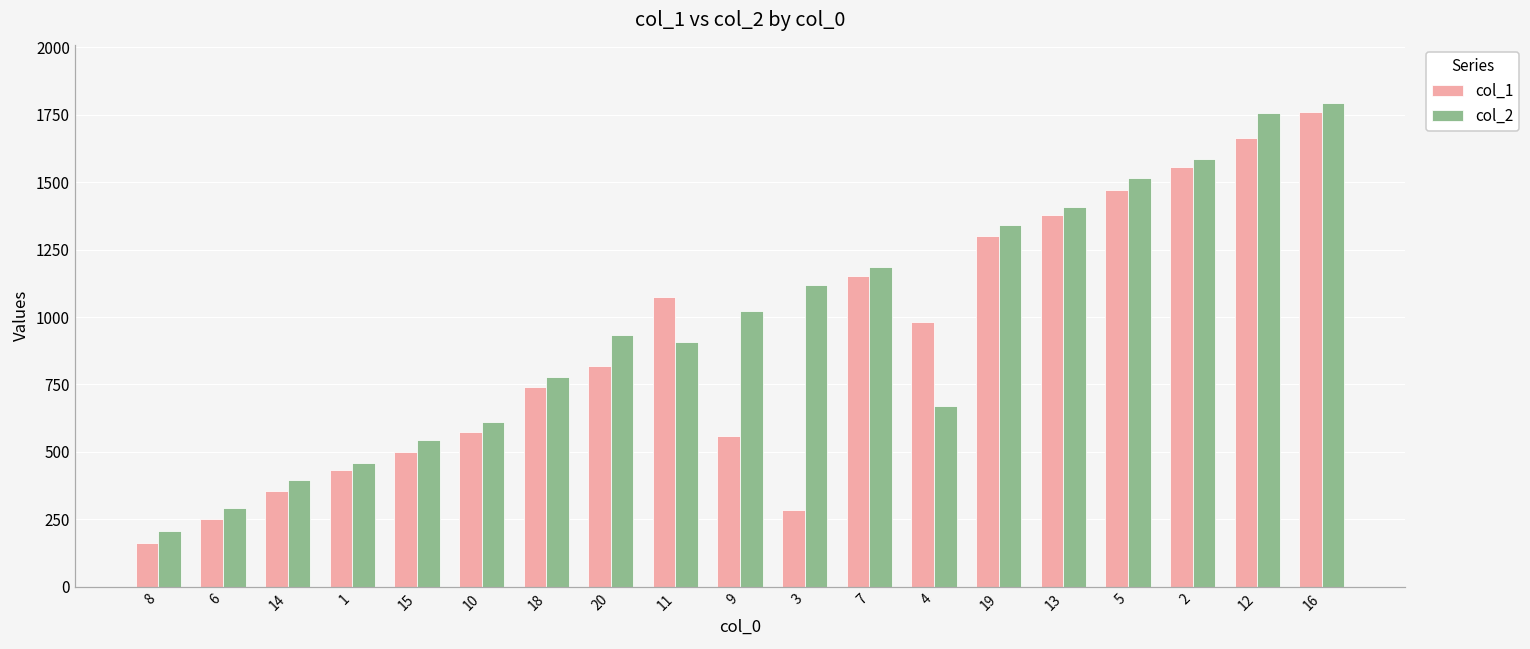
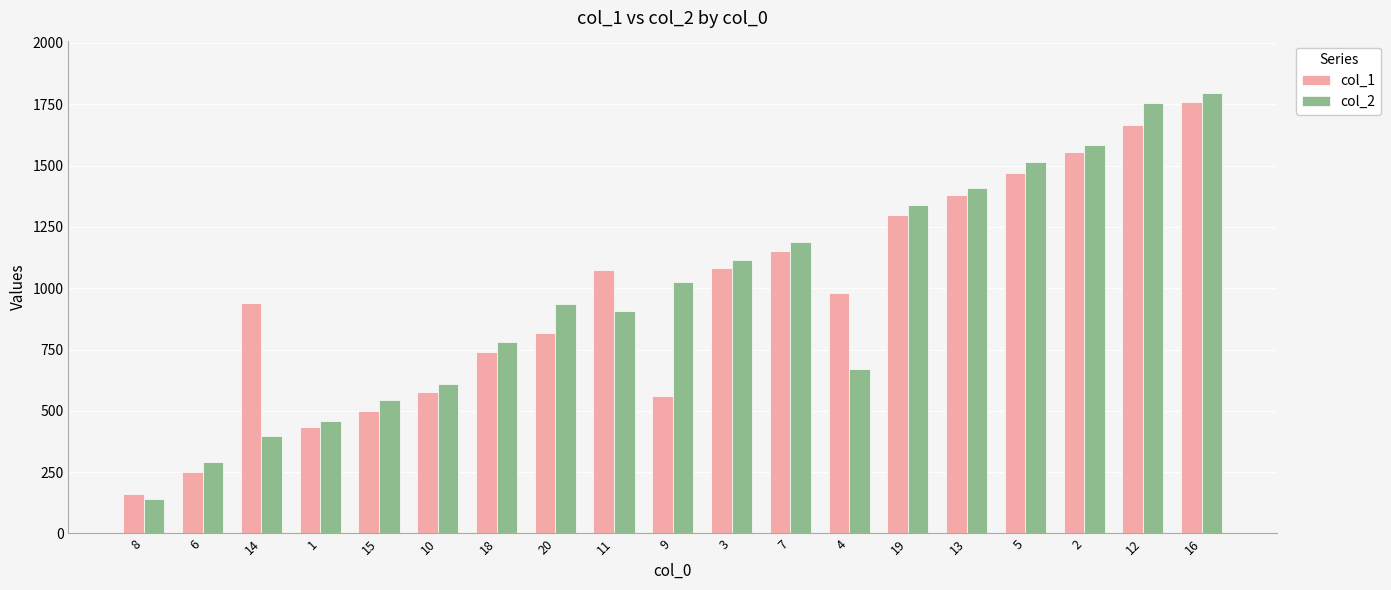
col_2, 8: 210 -> 140
col_1, 14: 360 -> 940
col_1, 3: 290 -> 1080
